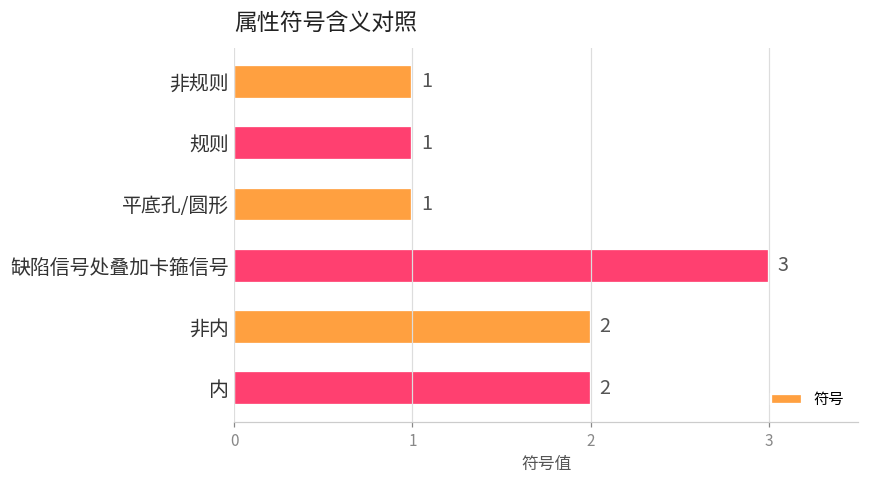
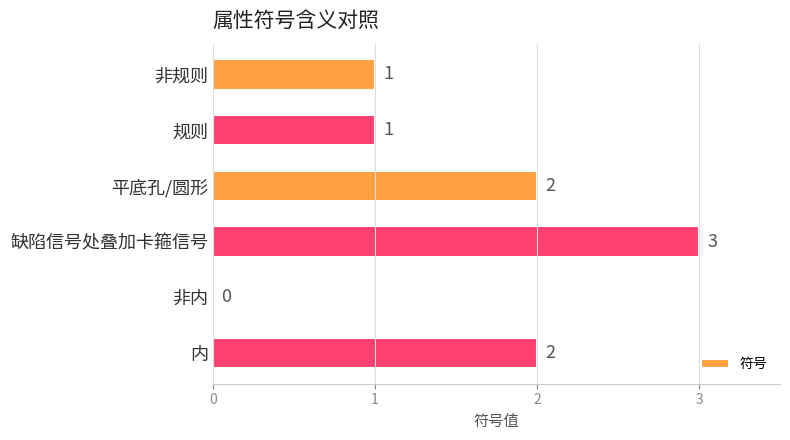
平底孔/圆形: 1 -> 2
非内: 2 -> 0
